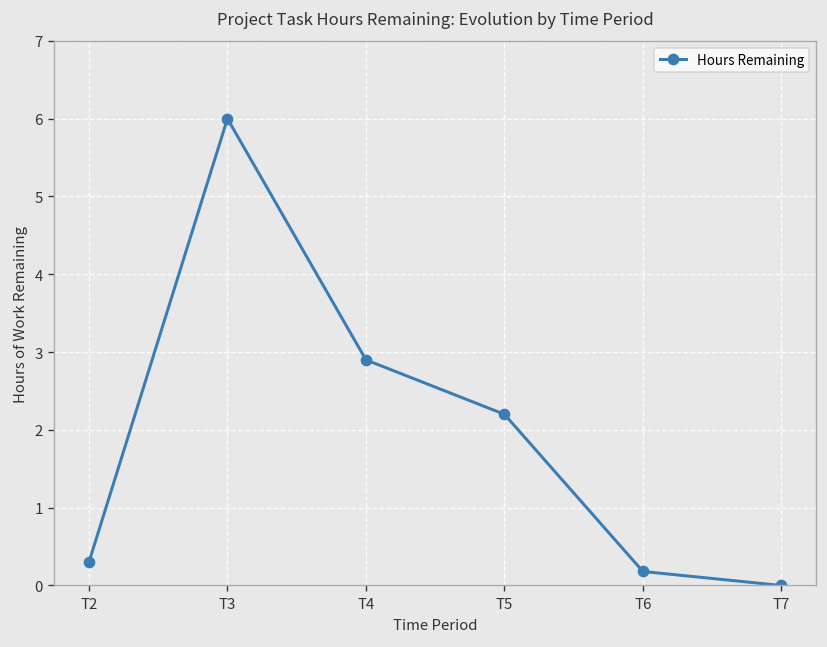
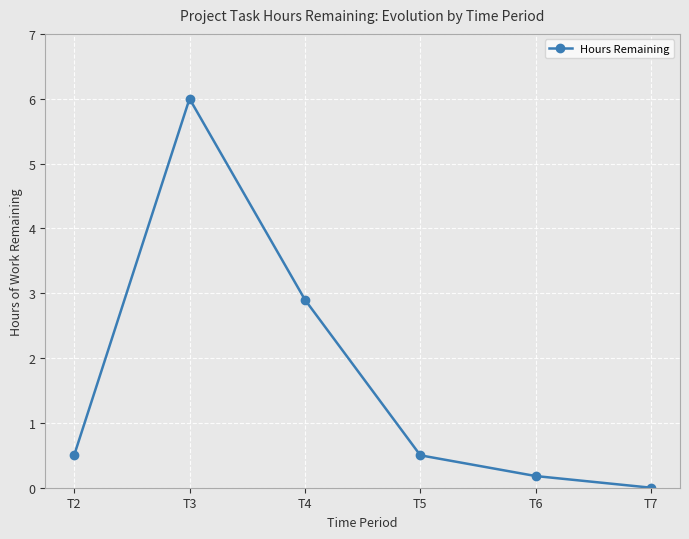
T2: 0.3 -> 0.5
T5: 2.2 -> 0.5
